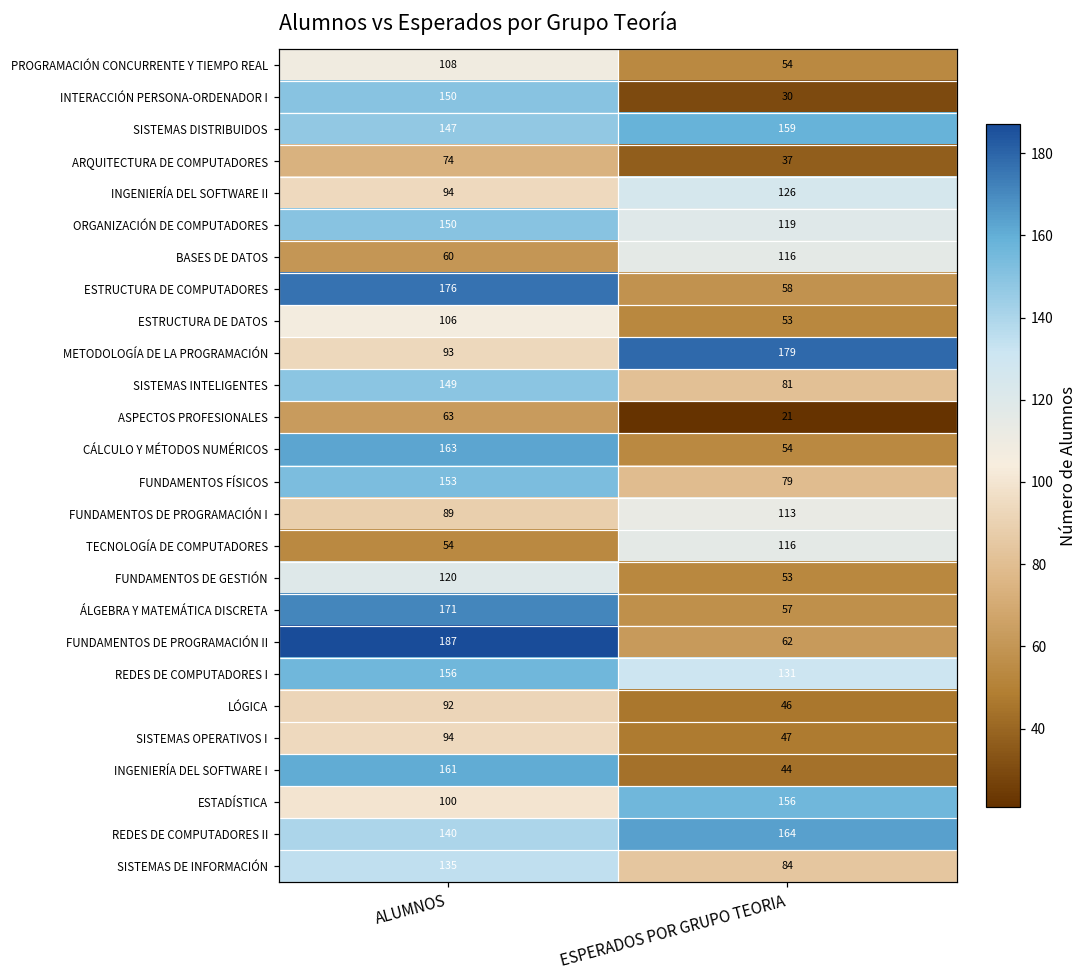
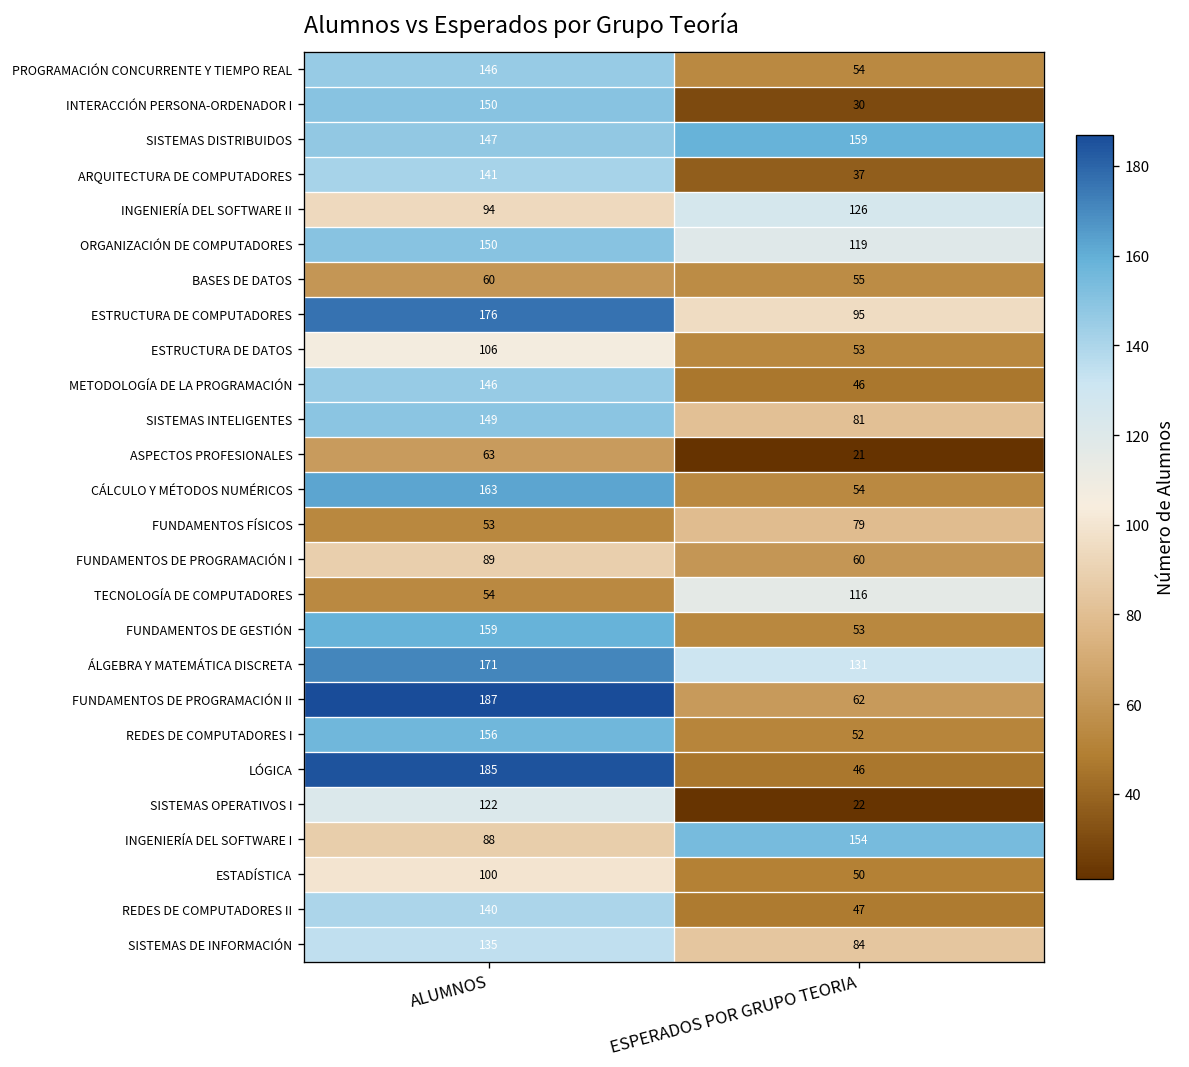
PROGRAMACIÓN CONCURRENTE Y TIEMPO REAL, ALUMNOS: 108 -> 146
ARQUITECTURA DE COMPUTADORES, ALUMNOS: 74 -> 141
BASES DE DATOS, ESPERADOS POR GRUPO TEORIA: 116 -> 55
ESTRUCTURA DE COMPUTADORES, ESPERADOS POR GRUPO TEORIA: 58 -> 95
METODOLOGÍA DE LA PROGRAMACIÓN, ALUMNOS: 93 -> 146
METODOLOGÍA DE LA PROGRAMACIÓN, ESPERADOS POR GRUPO TEORIA: 179 -> 46
FUNDAMENTOS FÍSICOS, ALUMNOS: 153 -> 53
FUNDAMENTOS DE PROGRAMACIÓN I, ESPERADOS POR GRUPO TEORIA: 113 -> 60
FUNDAMENTOS DE GESTIÓN, ALUMNOS: 120 -> 159
ÁLGEBRA Y MATEMÁTICA DISCRETA, ESPERADOS POR GRUPO TEORIA: 57 -> 131
REDES DE COMPUTADORES I, ESPERADOS POR GRUPO TEORIA: 131 -> 52
LÓGICA, ALUMNOS: 92 -> 185
SISTEMAS OPERATIVOS I, ALUMNOS: 94 -> 122
SISTEMAS OPERATIVOS I, ESPERADOS POR GRUPO TEORIA: 47 -> 22
INGENIERÍA DEL SOFTWARE I, ALUMNOS: 161 -> 88
INGENIERÍA DEL SOFTWARE I, ESPERADOS POR GRUPO TEORIA: 44 -> 154
ESTADÍSTICA, ESPERADOS POR GRUPO TEORIA: 156 -> 50
REDES DE COMPUTADORES II, ESPERADOS POR GRUPO TEORIA: 164 -> 47
